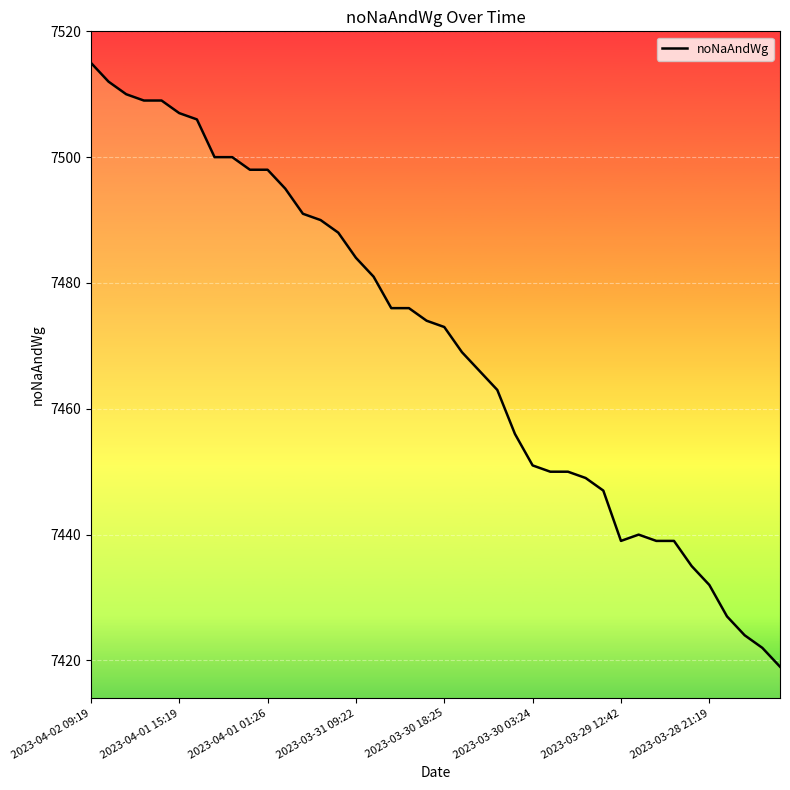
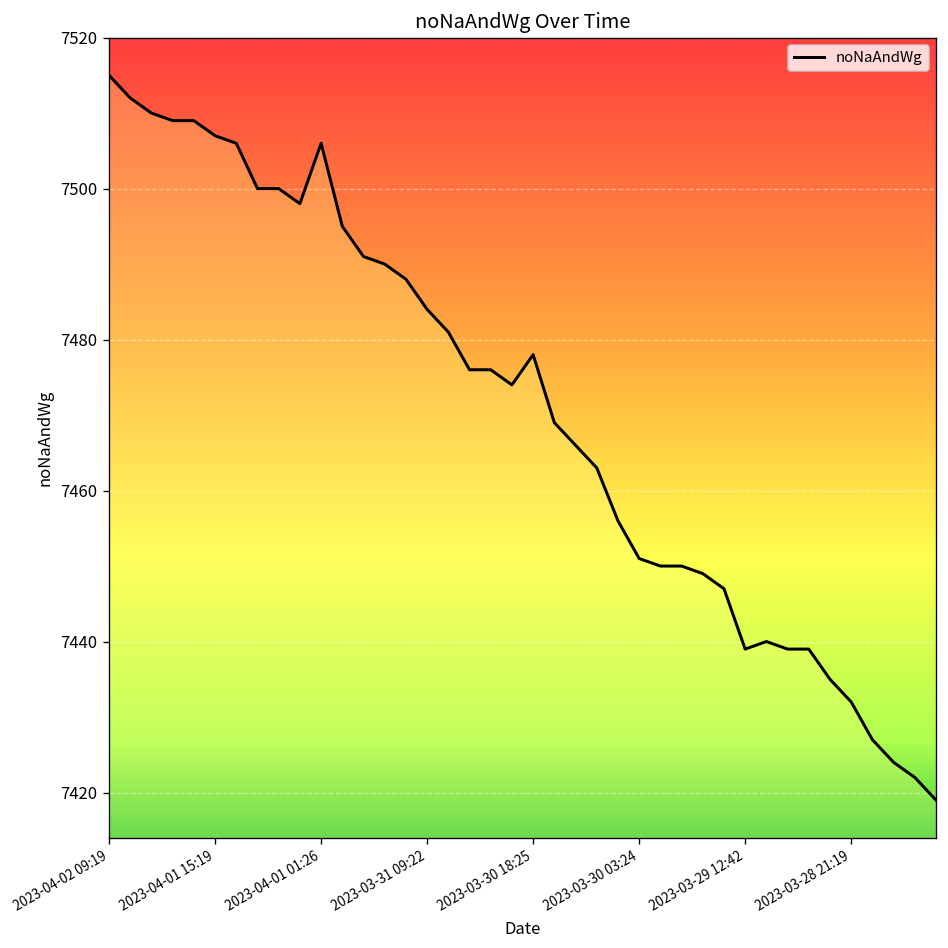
2023-04-01 01:26: 7498 -> 7506
2023-03-30 18:25: 7473 -> 7478
